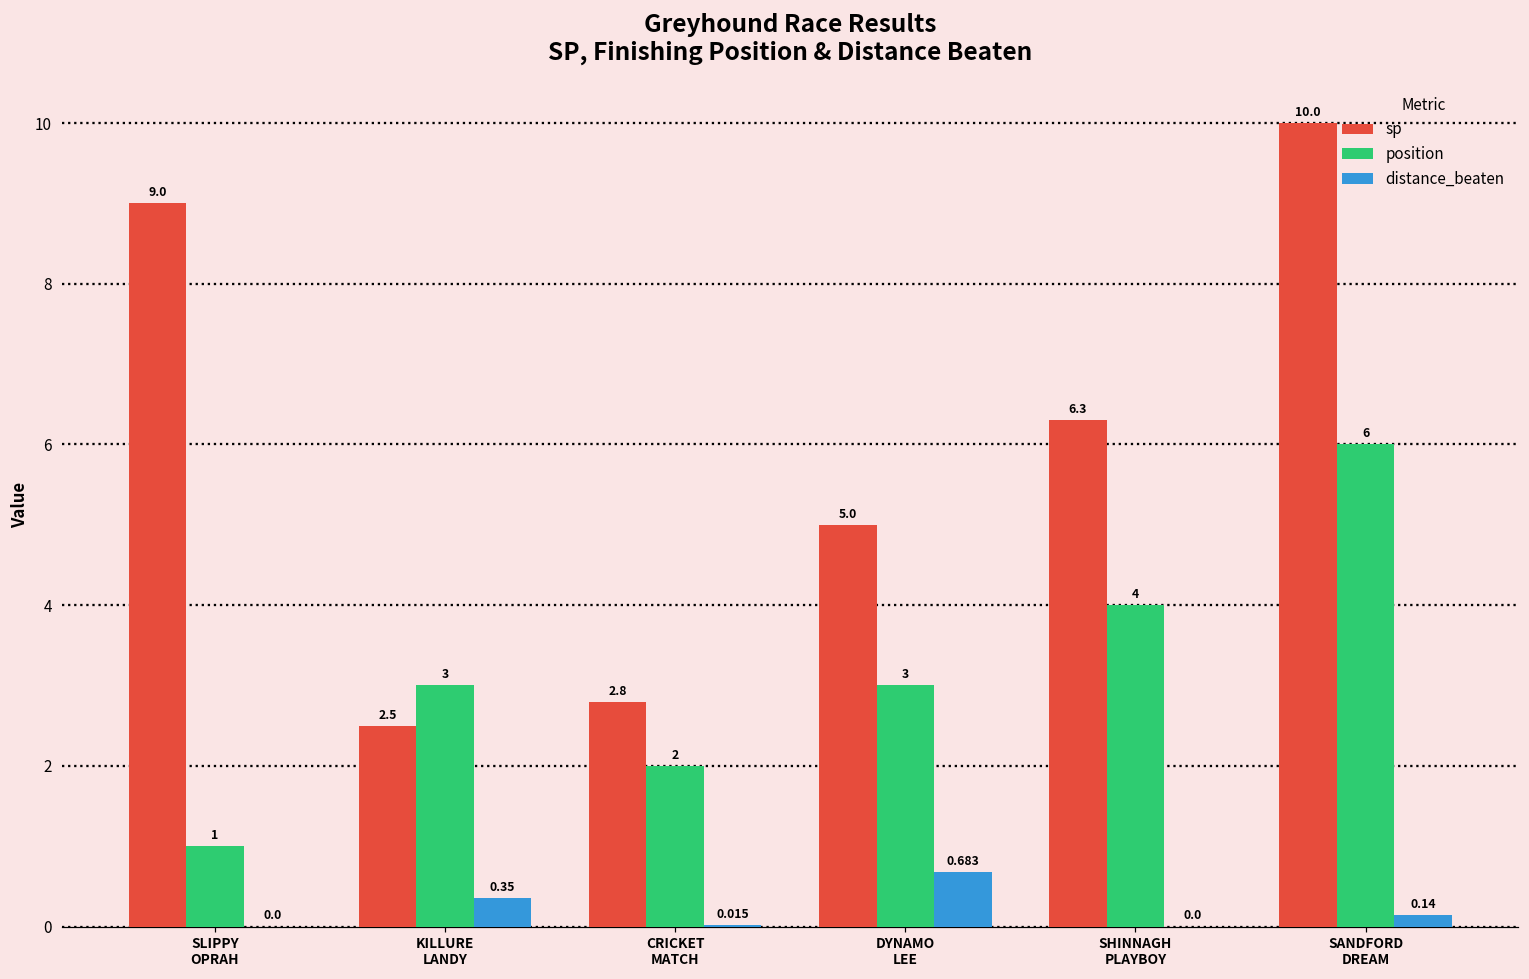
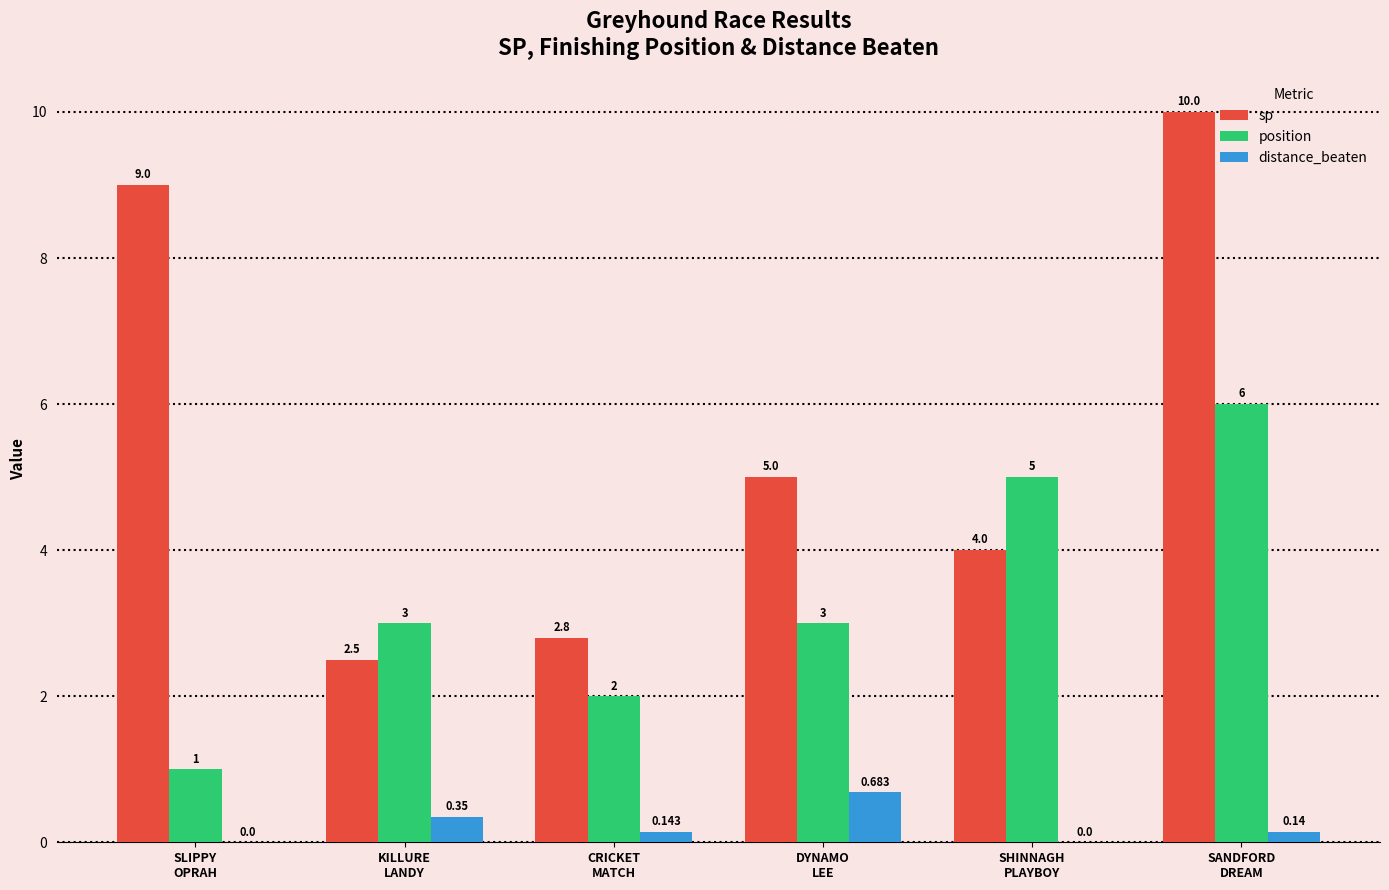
distance_beaten, CRICKET MATCH: 0.015 -> 0.143
sp, SHINNAGH PLAYBOY: 6.3 -> 4.0
position, SHINNAGH PLAYBOY: 4 -> 5
